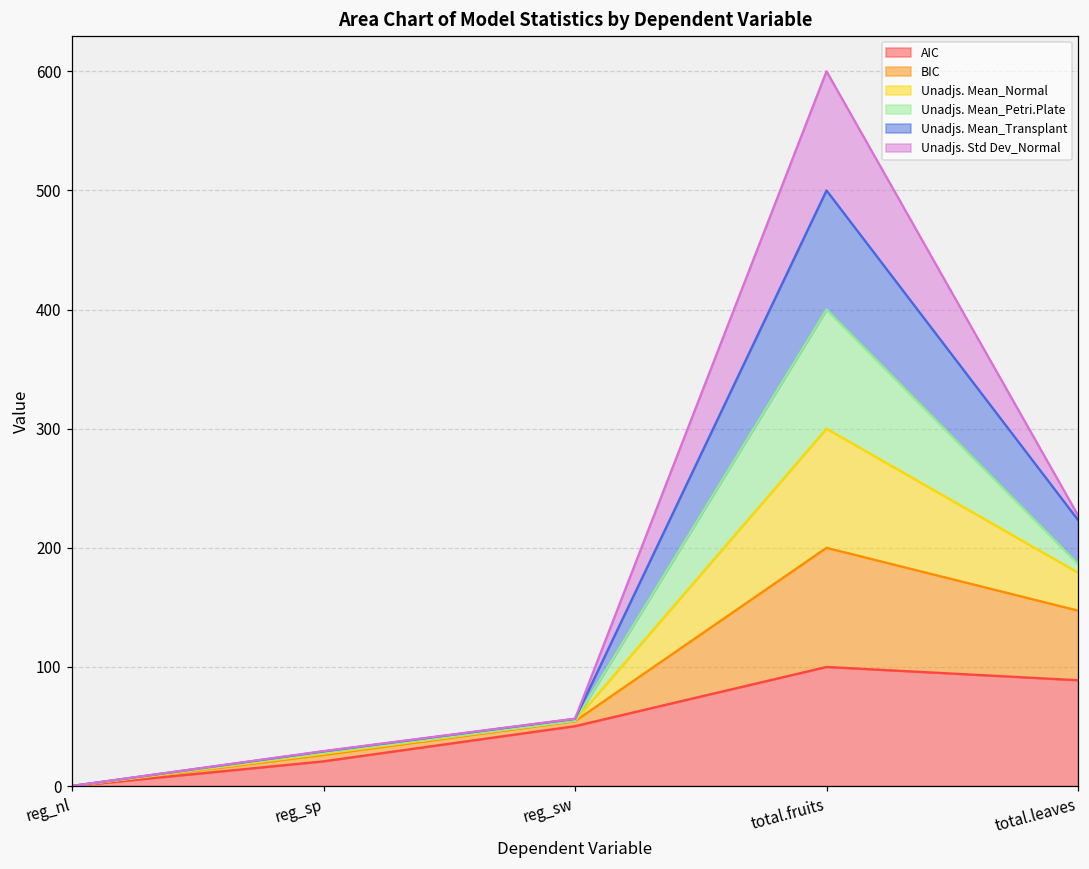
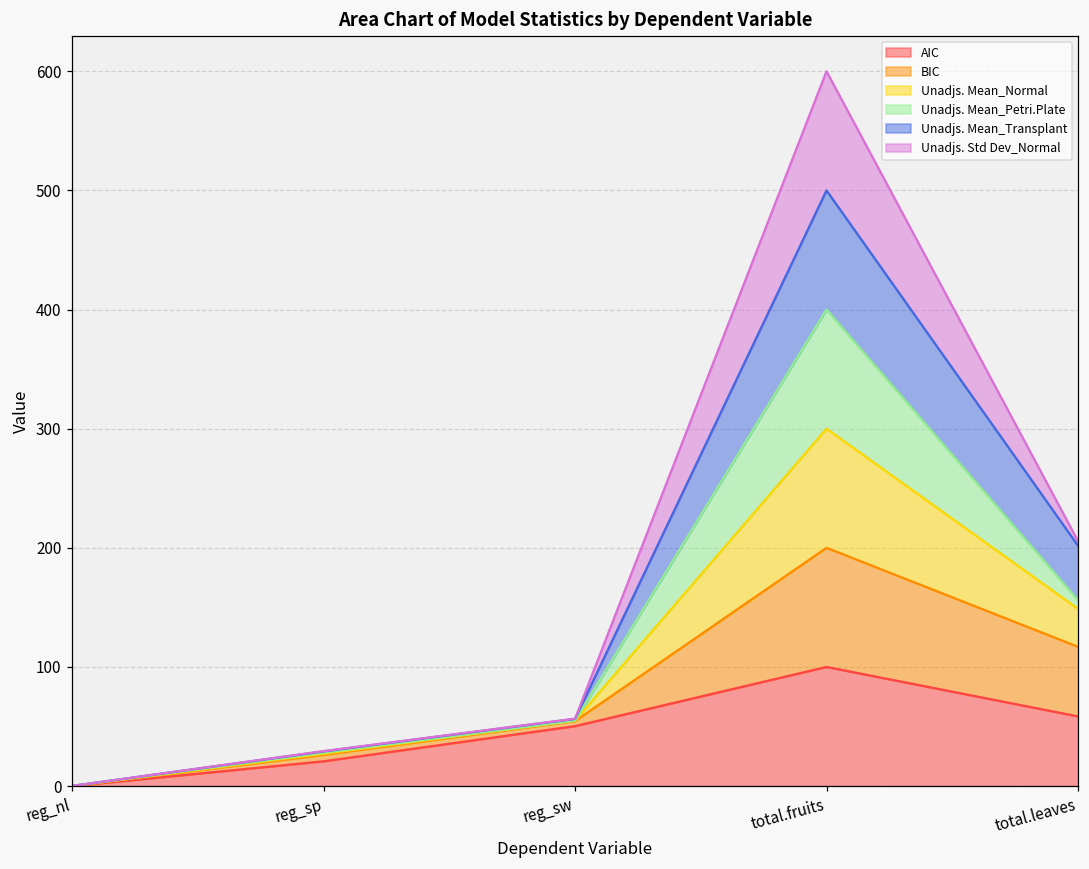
AIC, total.leaves: 89 -> 58
Unadjs. Mean_Transplant, total.leaves: 37 -> 46
